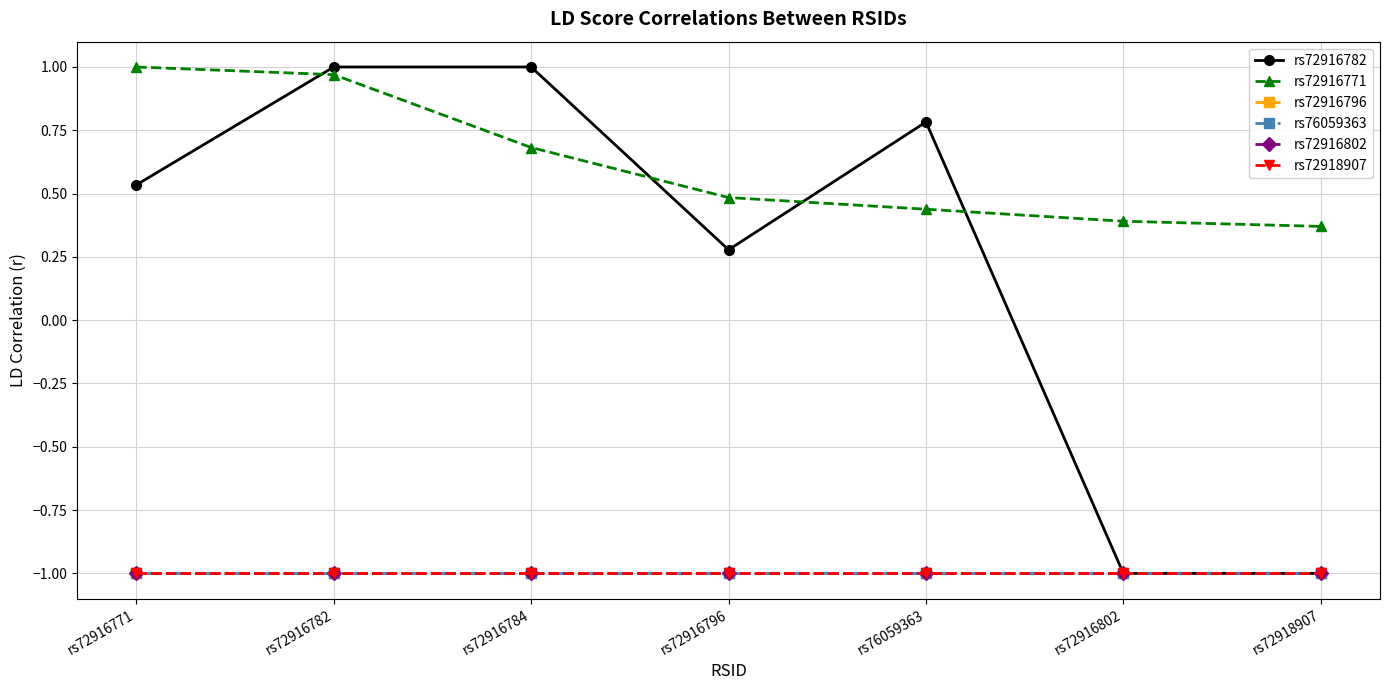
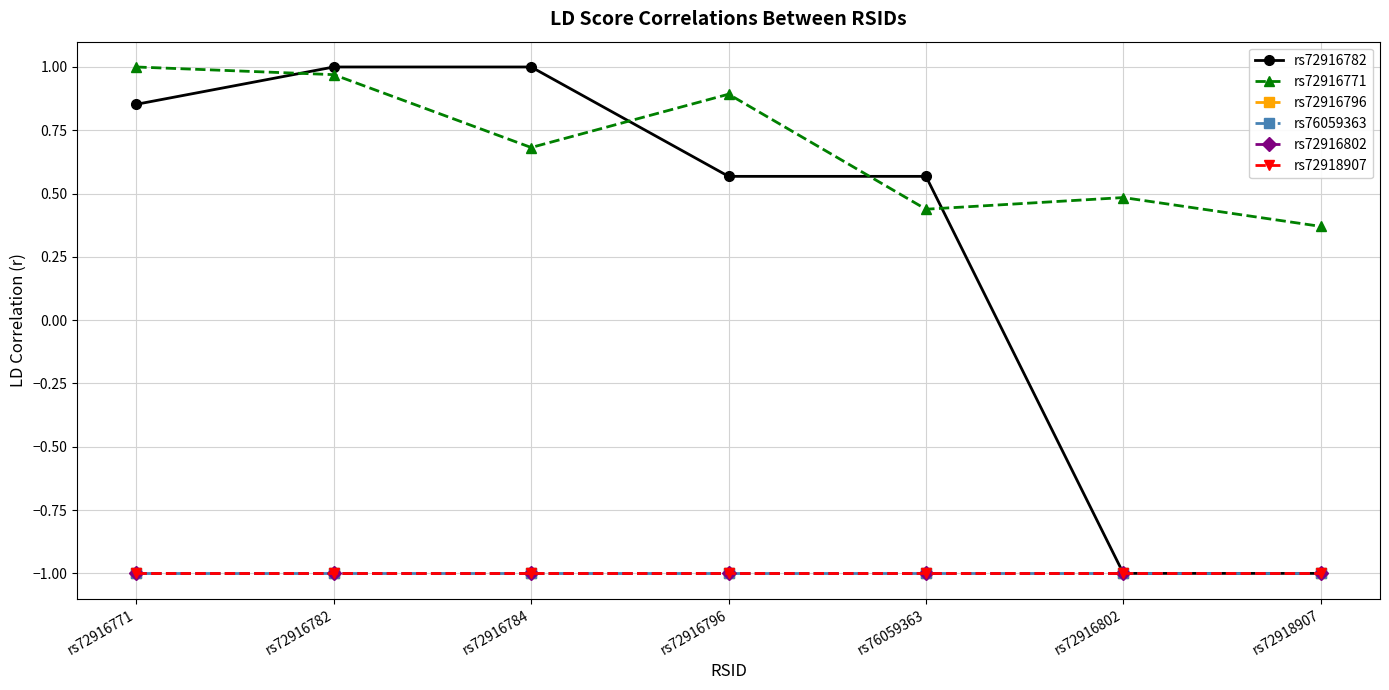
rs72916782, rs72916771: 0.53 -> 0.85
rs72916782, rs72916796: 0.28 -> 0.57
rs72916771, rs72916796: 0.48 -> 0.89
rs72916782, rs76059363: 0.78 -> 0.57
rs72916771, rs72916802: 0.39 -> 0.48
